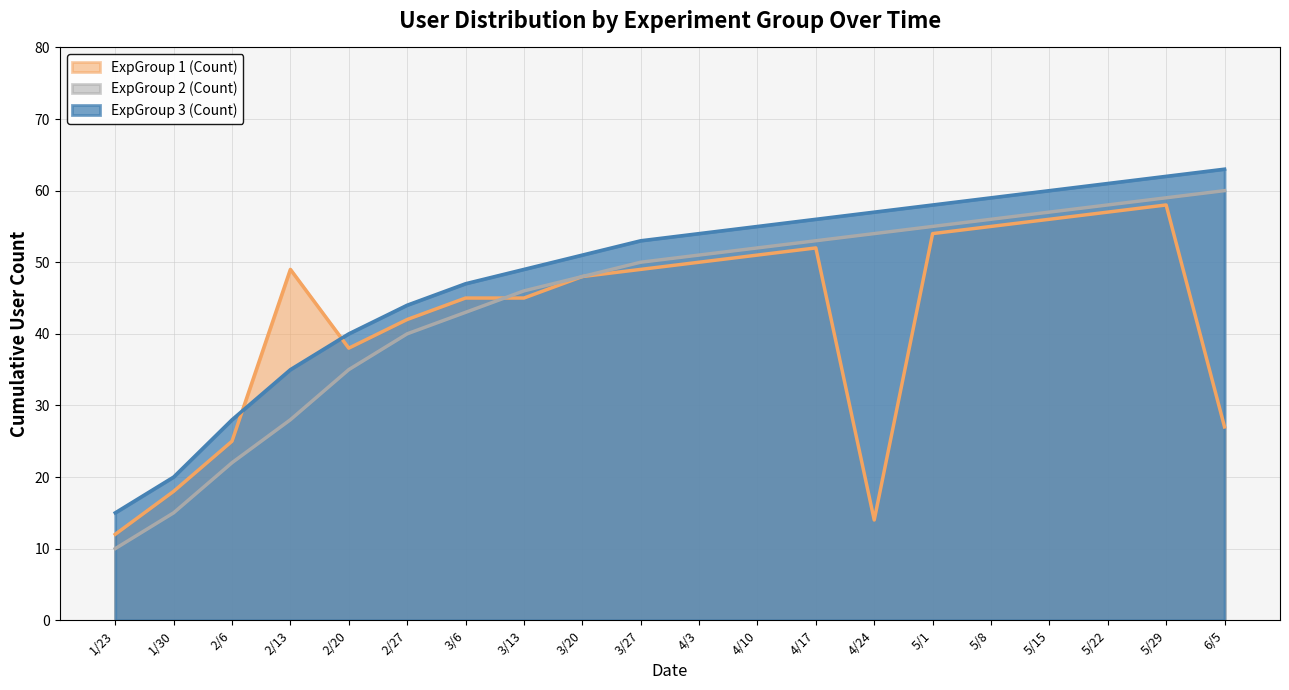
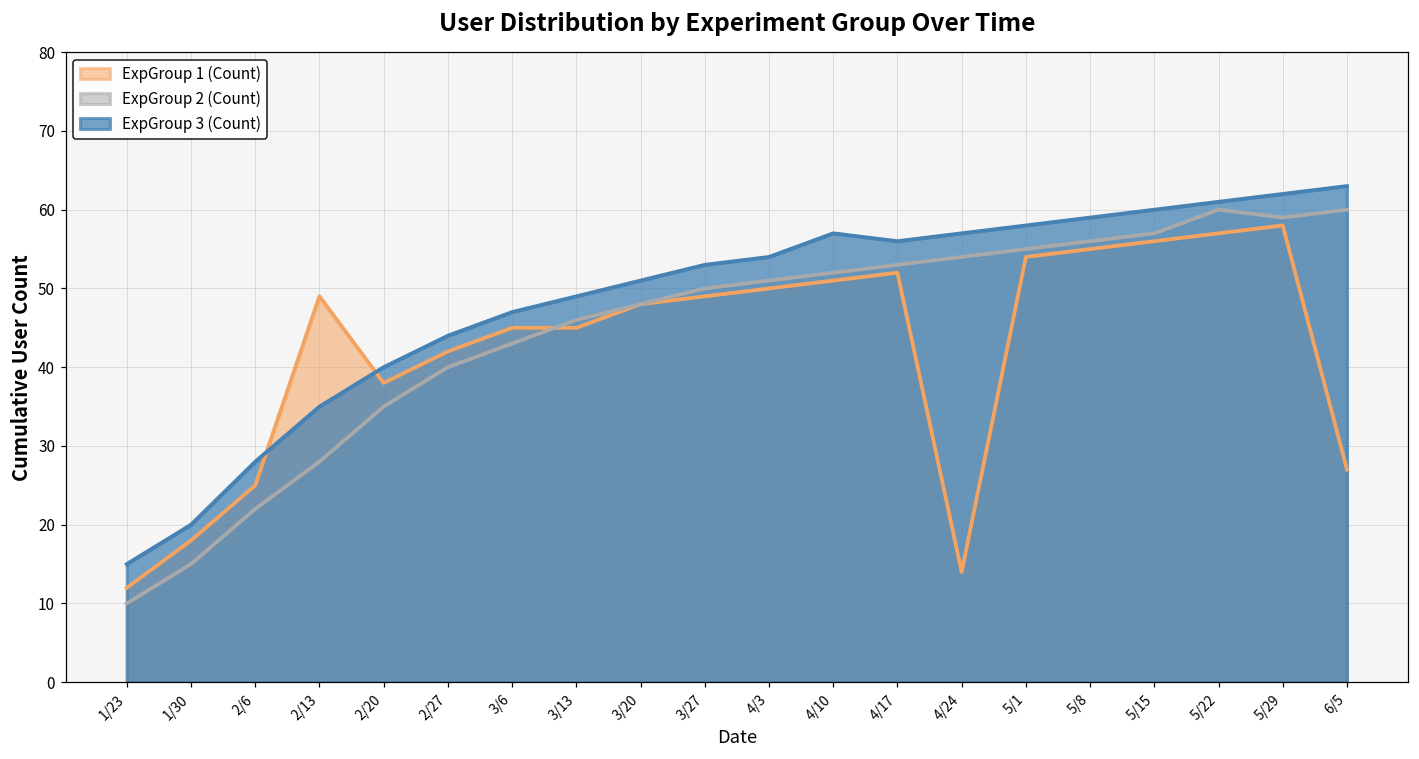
ExpGroup 3 (Count), 4/10: 55 -> 57
ExpGroup 2 (Count), 5/22: 58 -> 60
